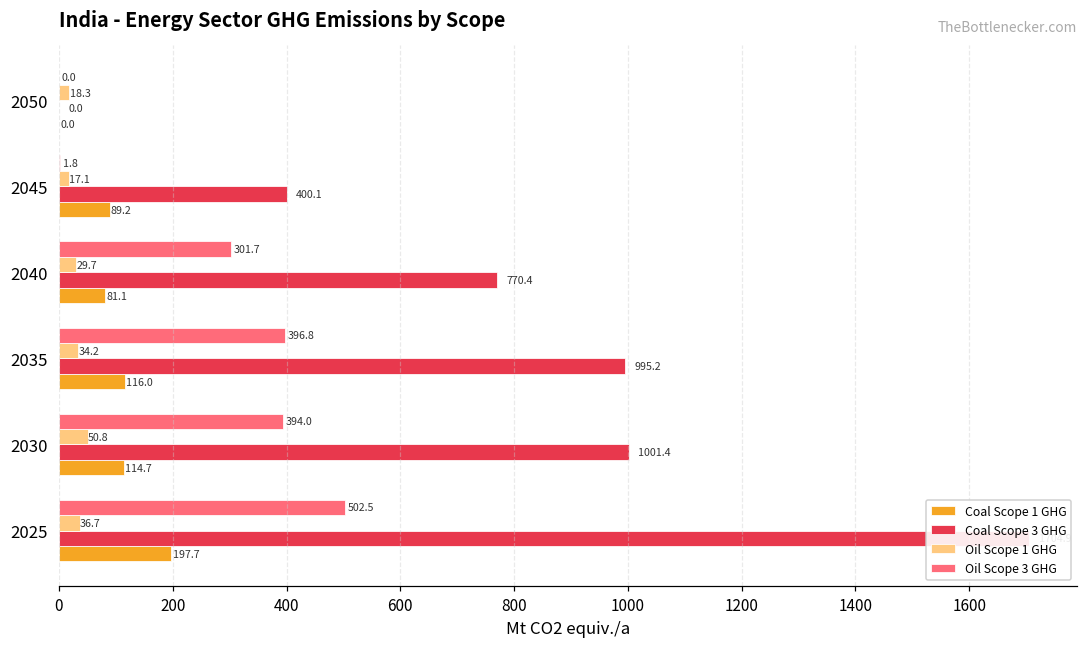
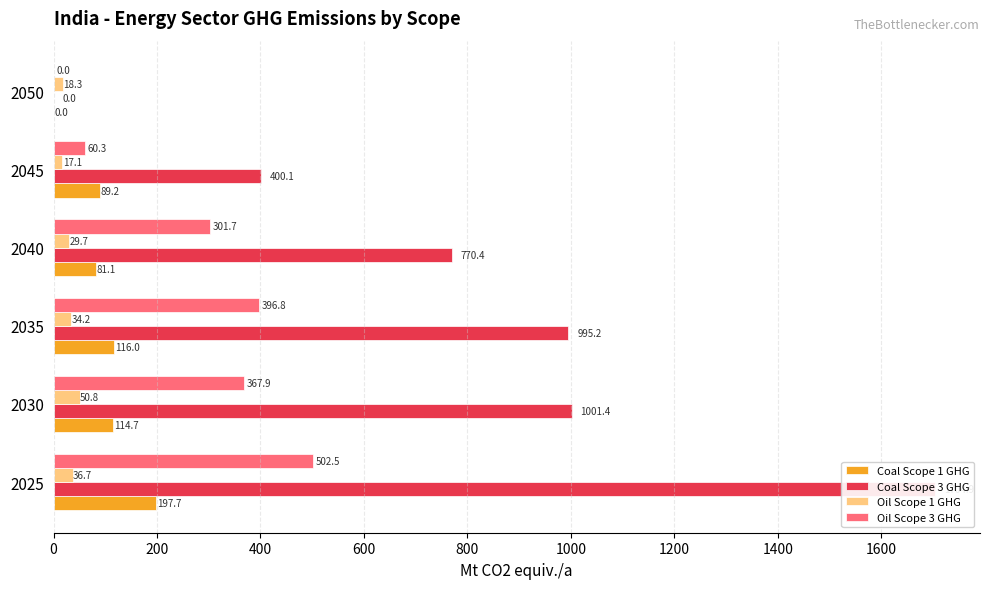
Oil Scope 3 GHG, 2045: 1.8 -> 60.3
Oil Scope 3 GHG, 2030: 394.0 -> 367.9
